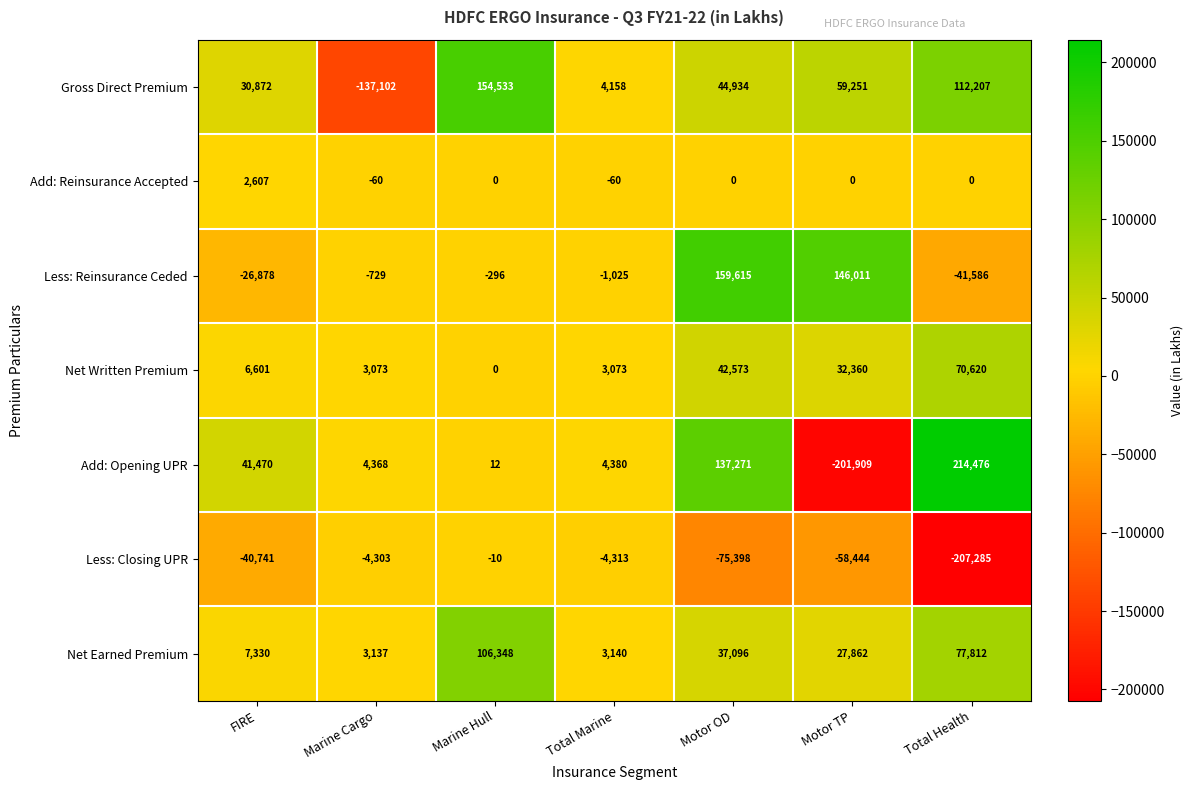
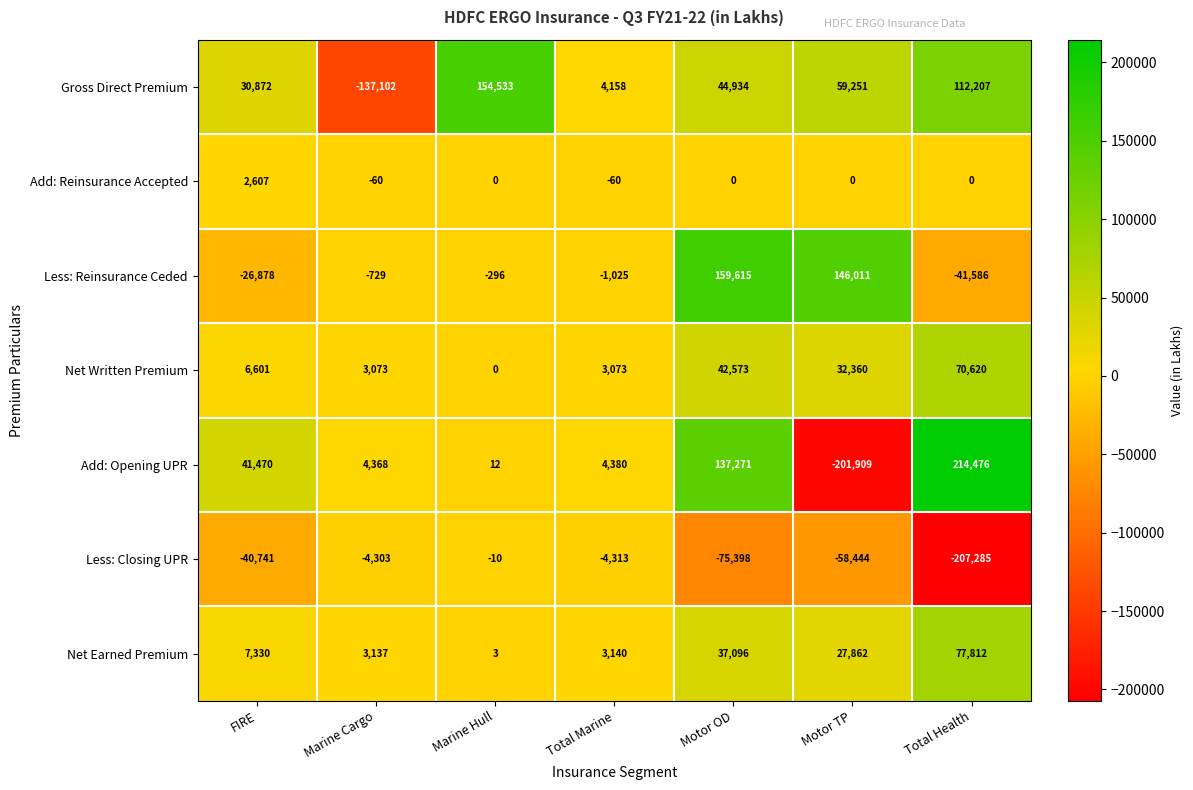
Net Earned Premium, Marine Hull: 106,348 -> 3
